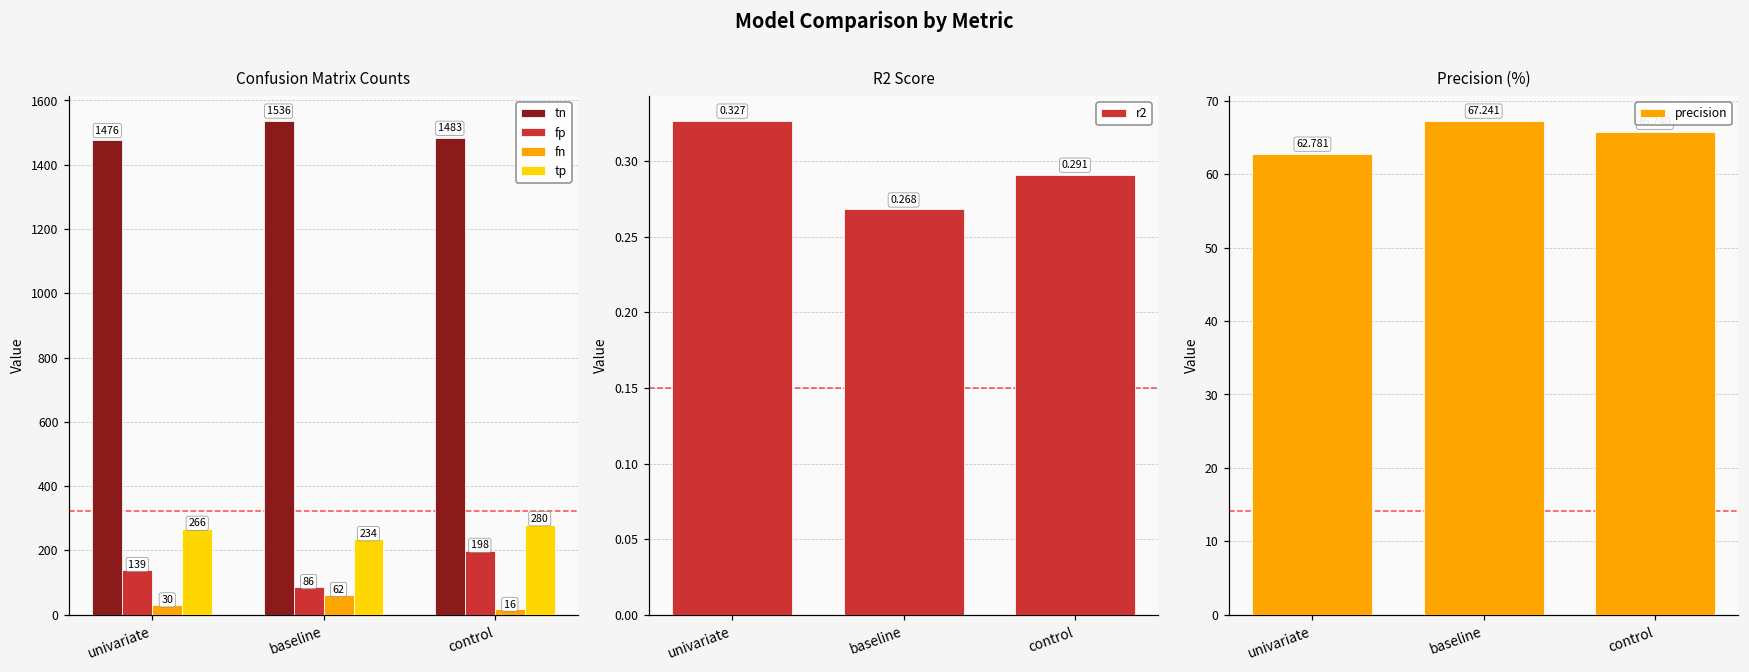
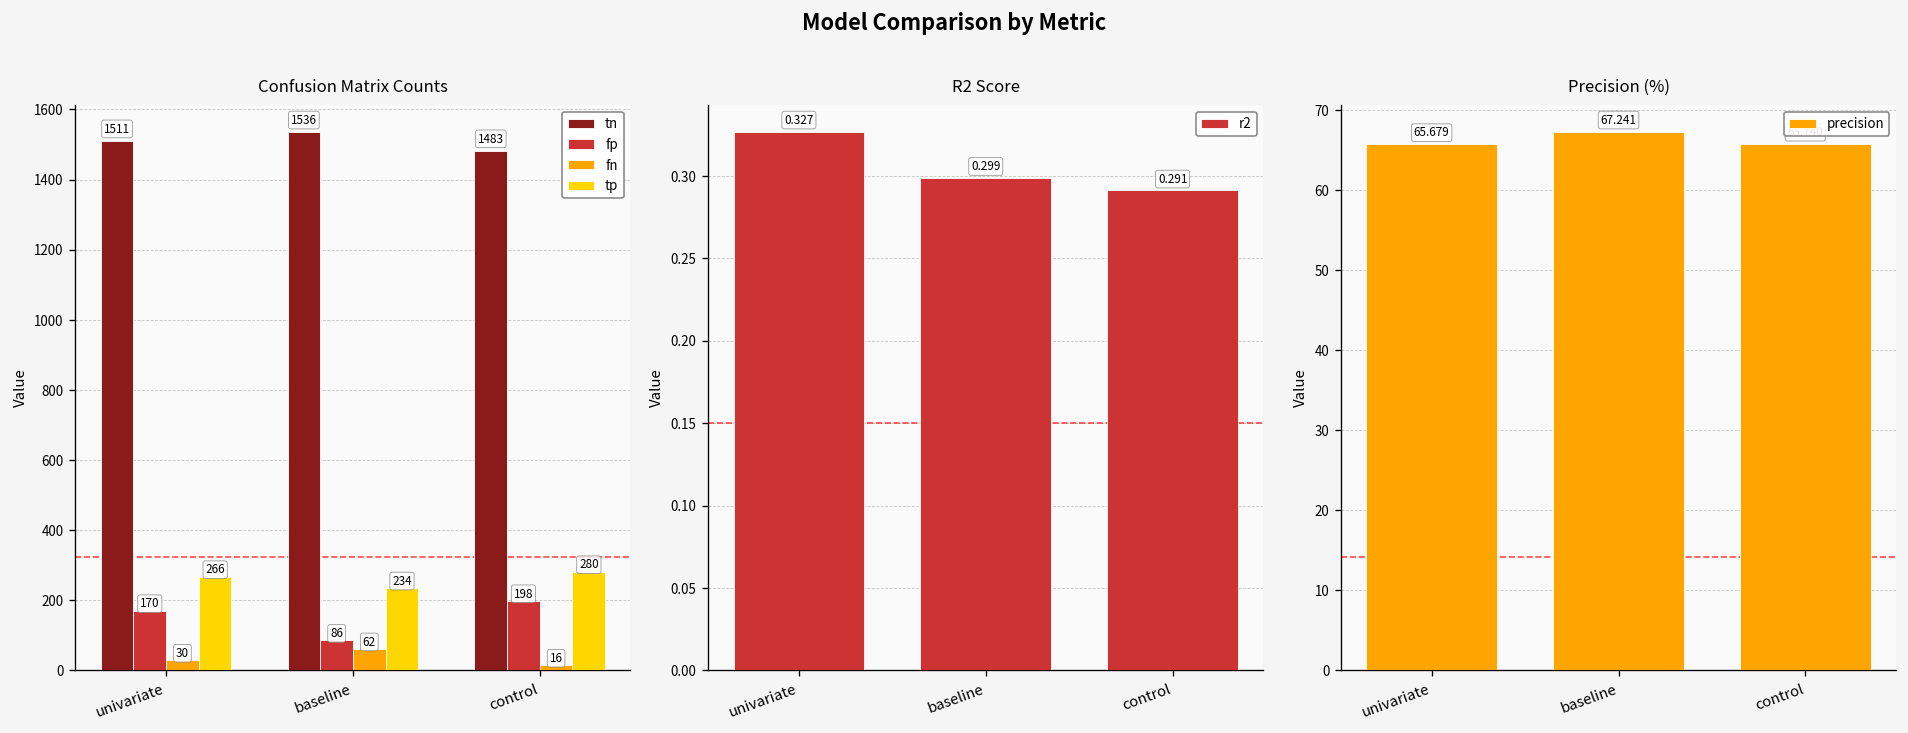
Confusion Matrix Counts, tn, univariate: 1476 -> 1511
Confusion Matrix Counts, fp, univariate: 139 -> 170
R2 Score, baseline: 0.268 -> 0.299
Precision (%), univariate: 62.781 -> 65.679
